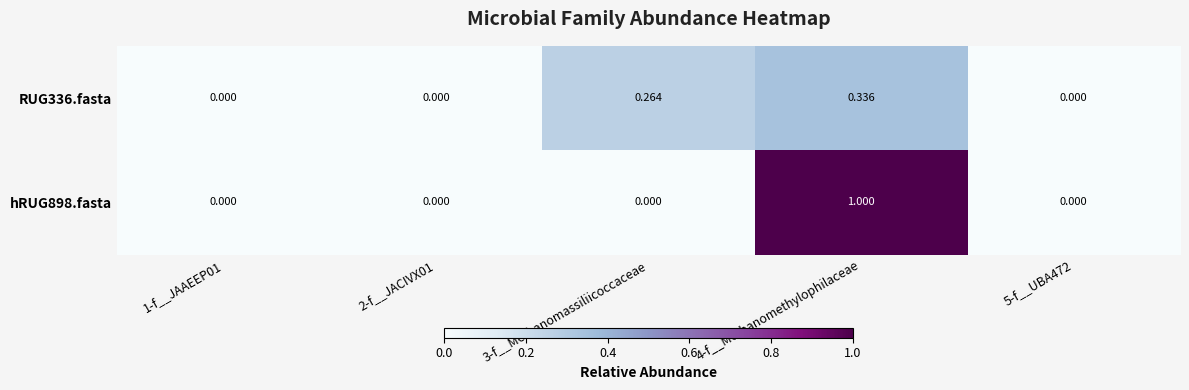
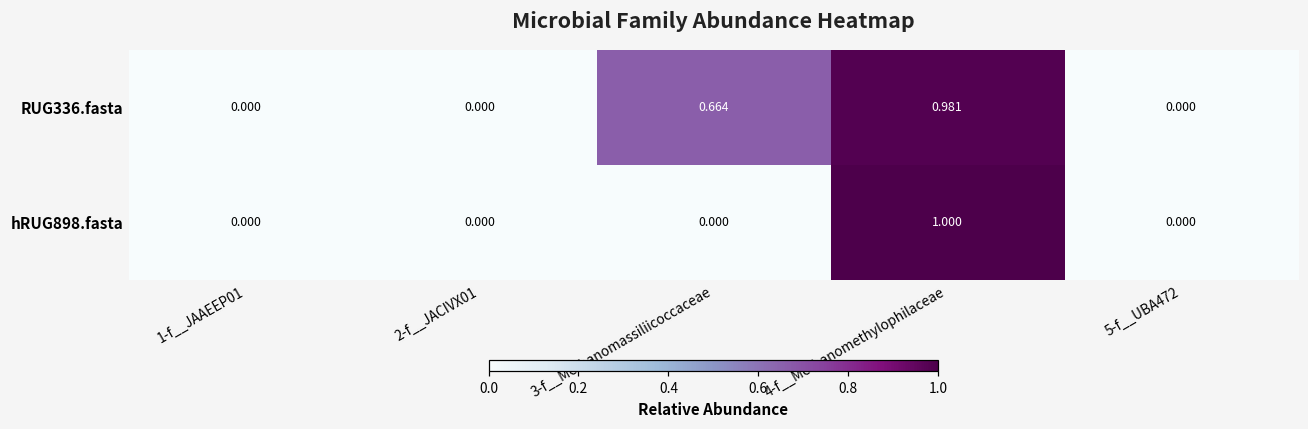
RUG336.fasta, 3-f__Methanomassiliicoccaceae: 0.264 -> 0.664
RUG336.fasta, 4-f__Methanomethylophilaceae: 0.336 -> 0.981
